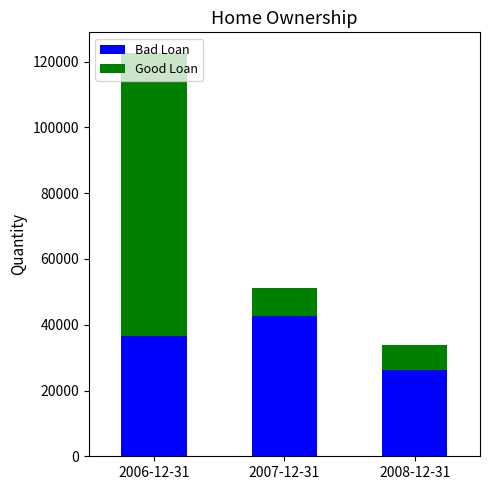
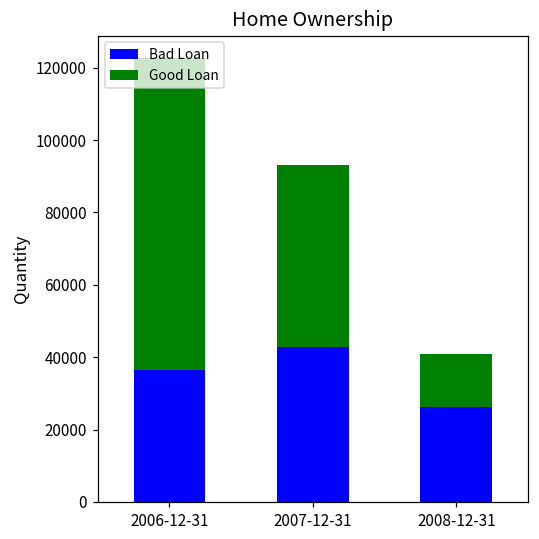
Good Loan, 2007-12-31: 8000 -> 50000
Good Loan, 2008-12-31: 7000 -> 15000
